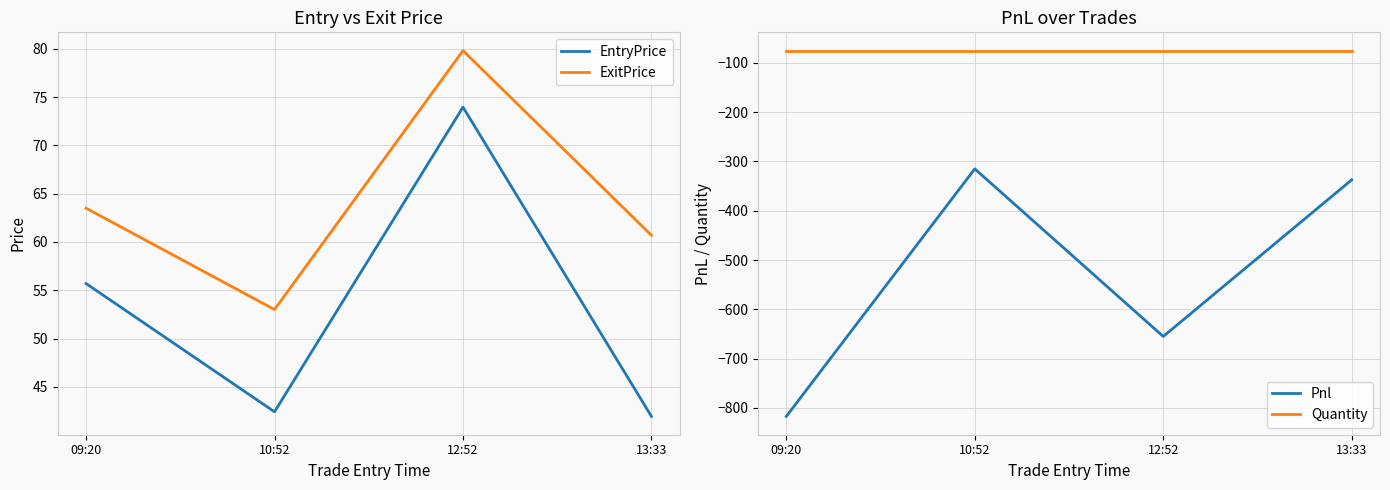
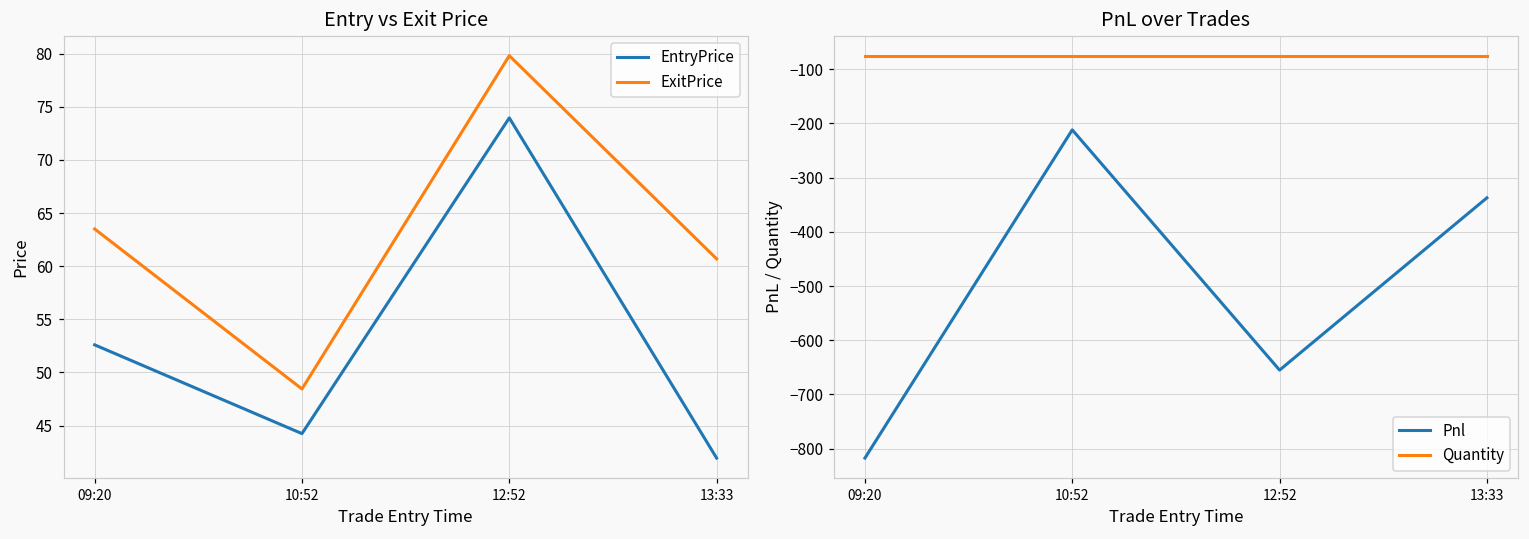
Entry vs Exit Price, EntryPrice, 09:20: 56 -> 53
Entry vs Exit Price, EntryPrice, 10:52: 42 -> 44
Entry vs Exit Price, ExitPrice, 10:52: 53 -> 48
PnL over Trades, Pnl, 10:52: -320 -> -210
